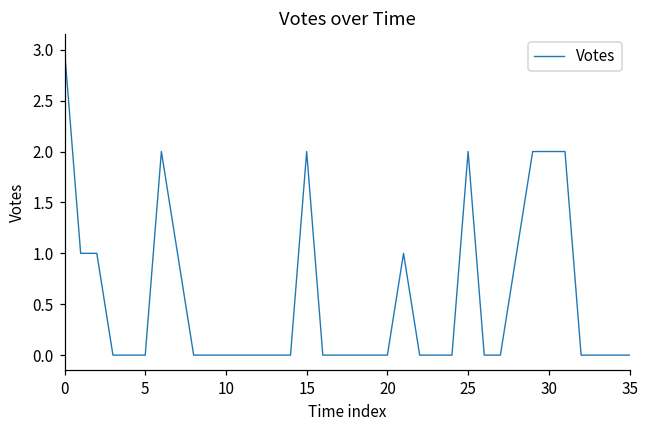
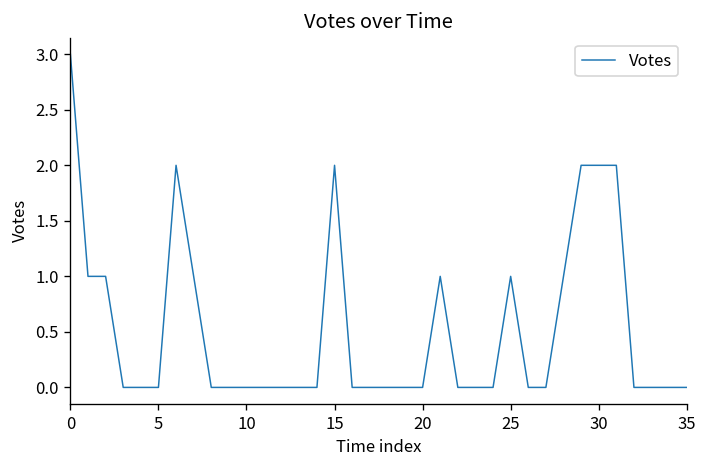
25: 2 -> 1
